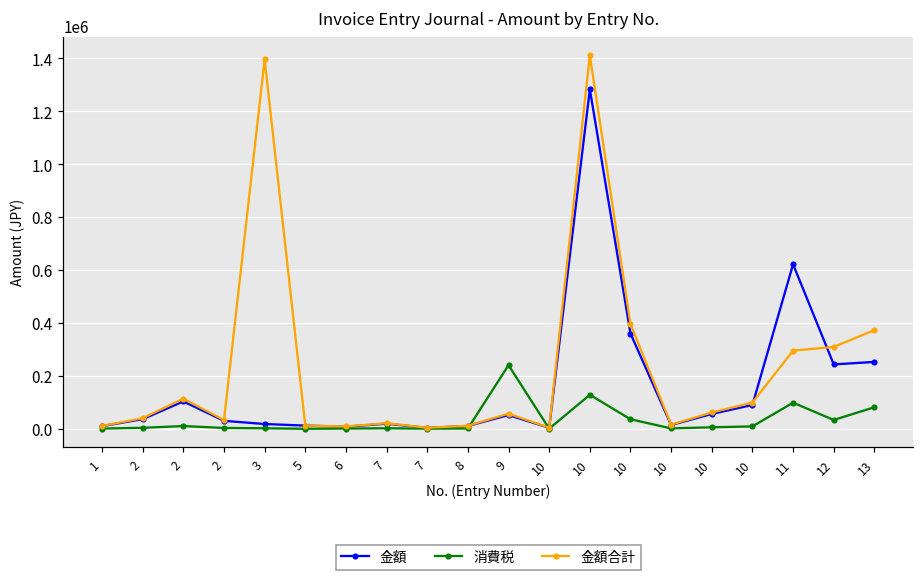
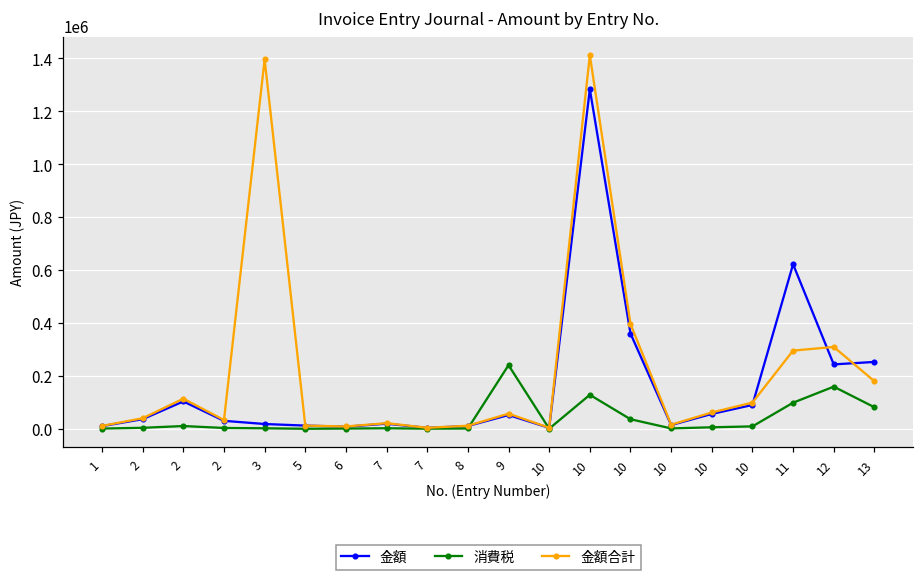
消費税, 12: 30000 -> 160000
金額合計, 13: 370000 -> 180000
